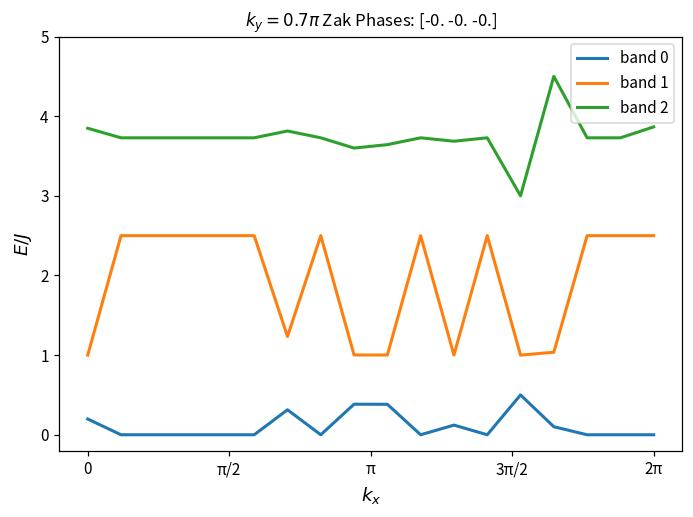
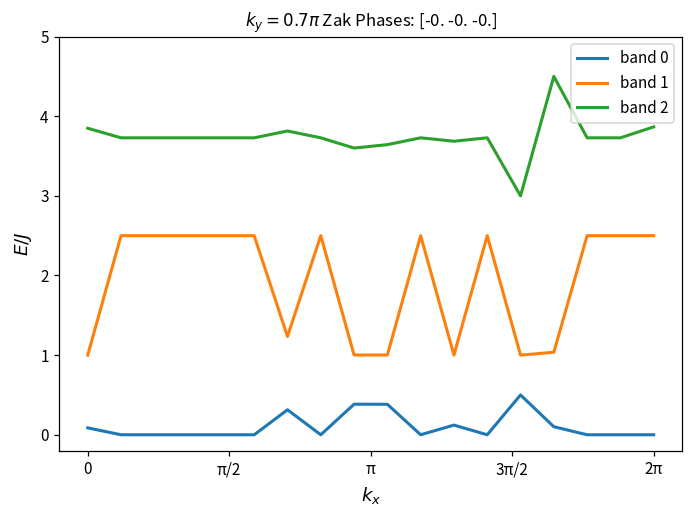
band 0, 0: 0.2 -> 0.1
